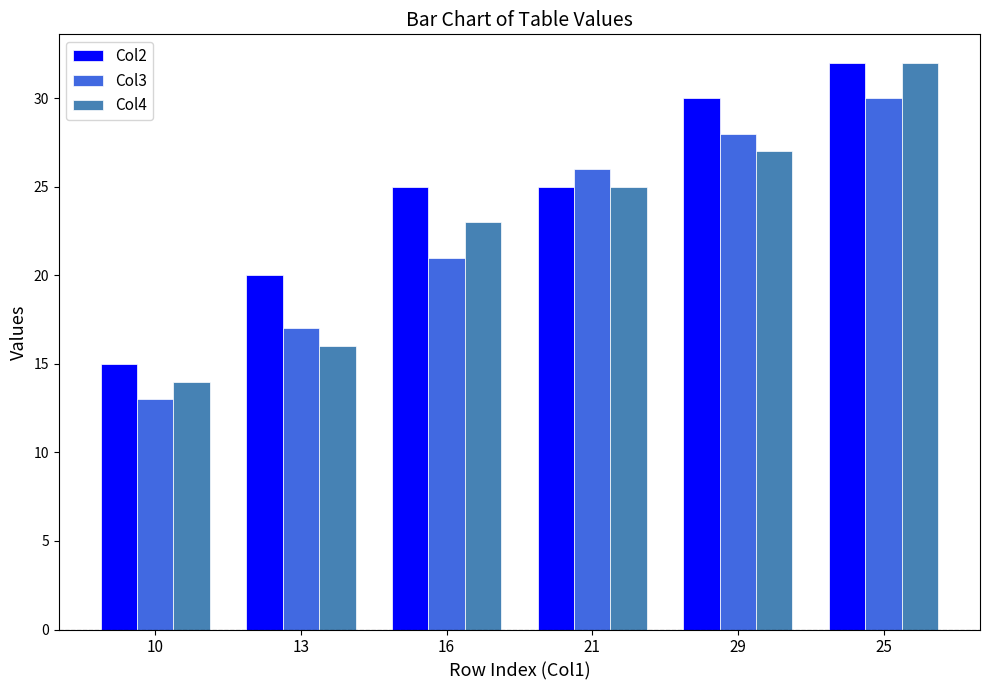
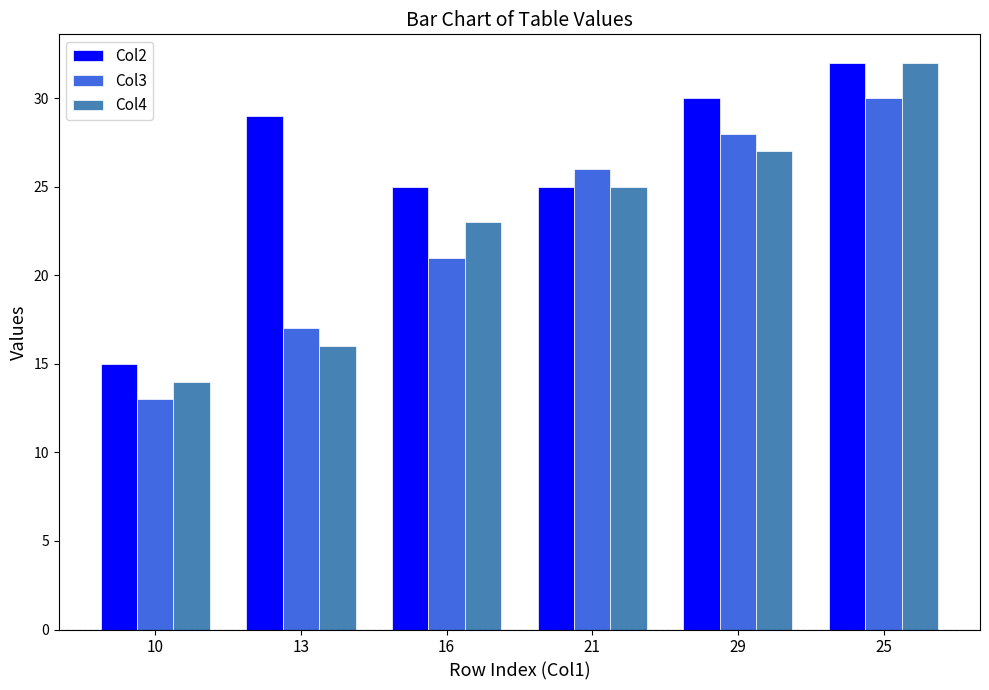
Col2, 13: 20 -> 29
